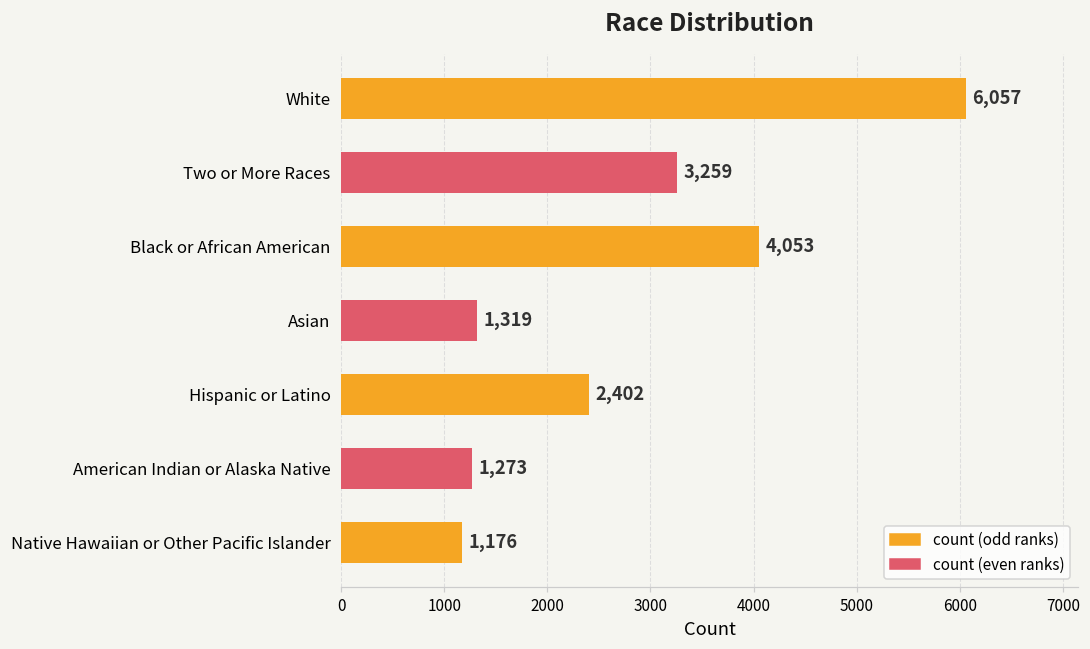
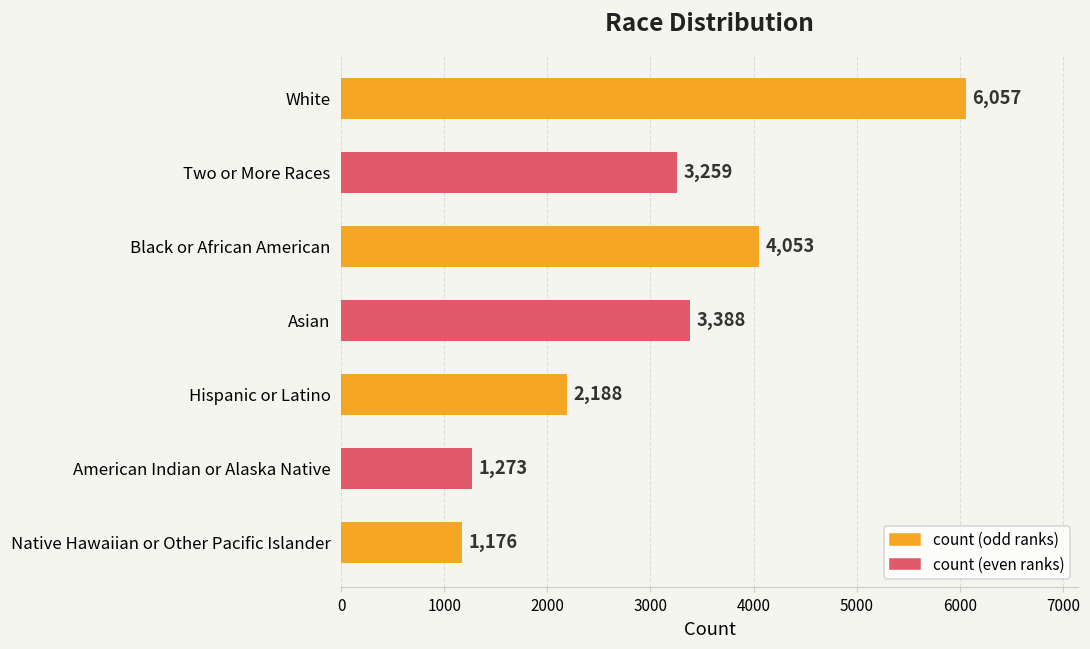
Asian: 1,319 -> 3,388
Hispanic or Latino: 2,402 -> 2,188
